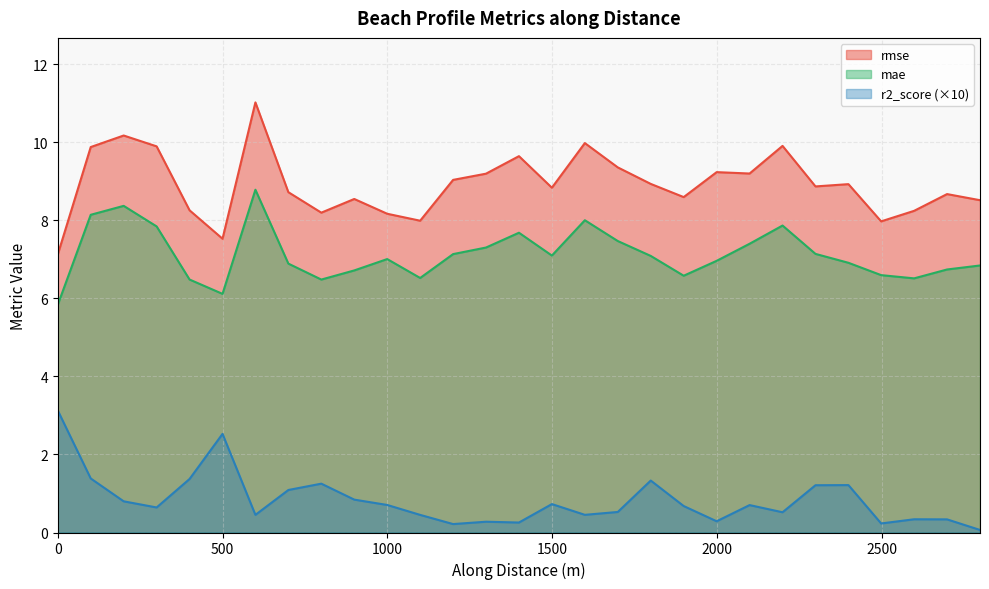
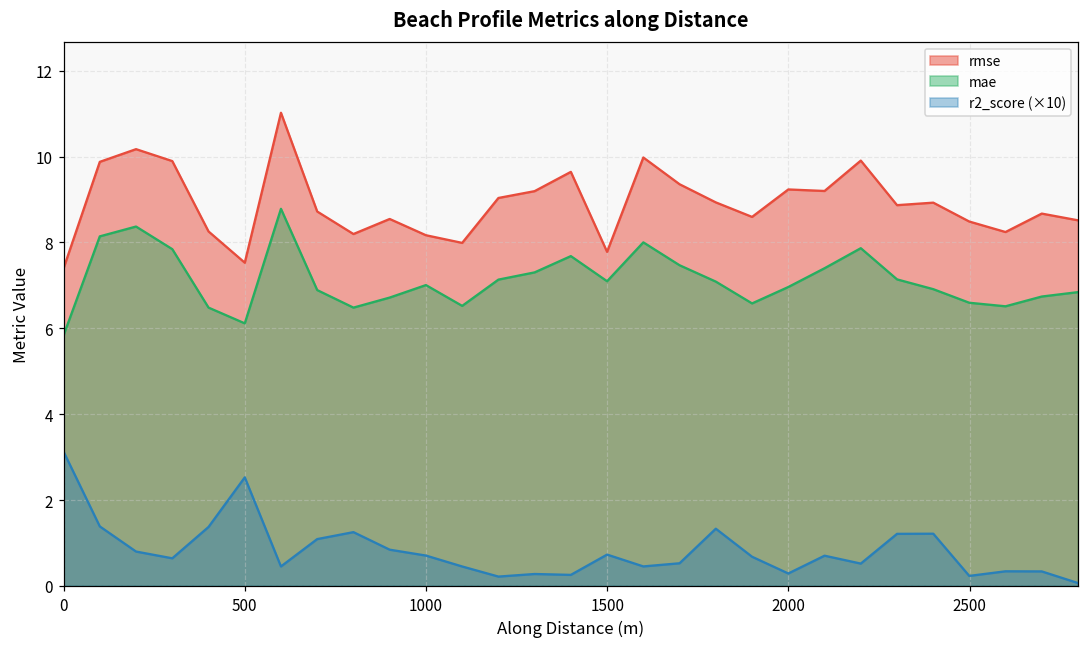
rmse, 0: 7.1 -> 7.4
rmse, 1500: 8.8 -> 7.8
rmse, 2500: 8.0 -> 8.5
